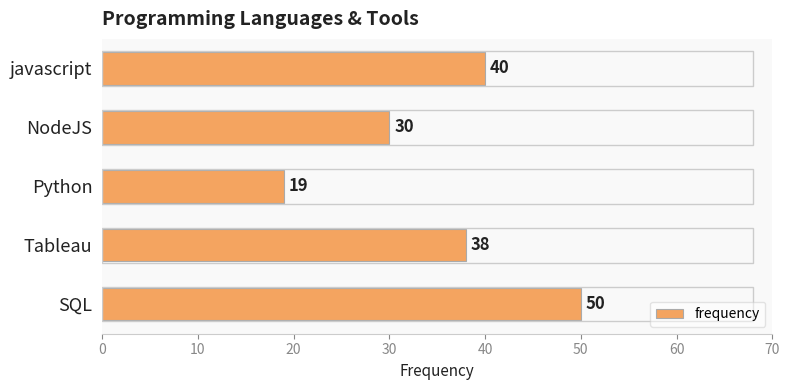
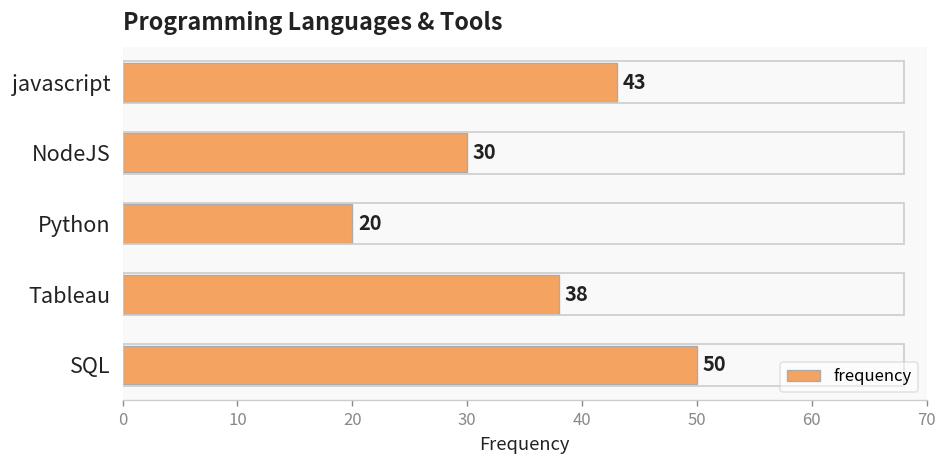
javascript: 40 -> 43
Python: 19 -> 20
